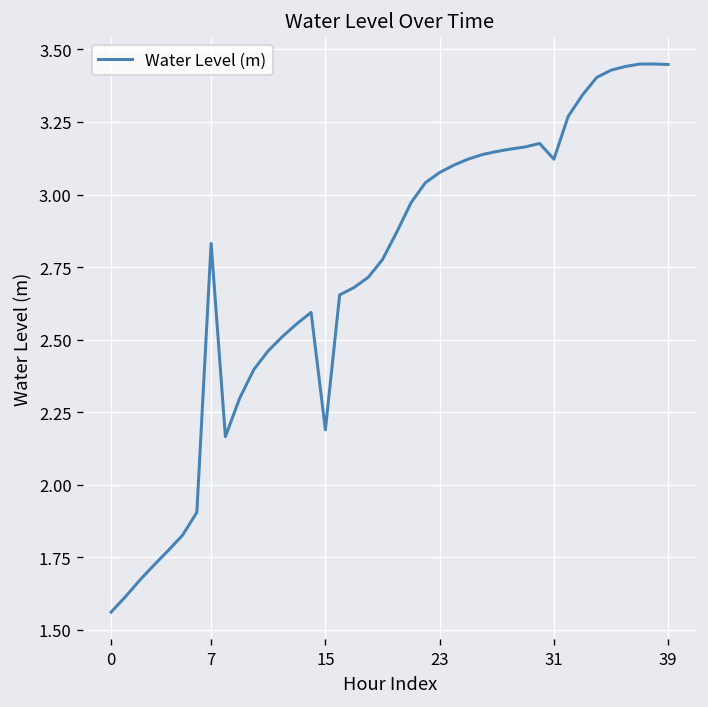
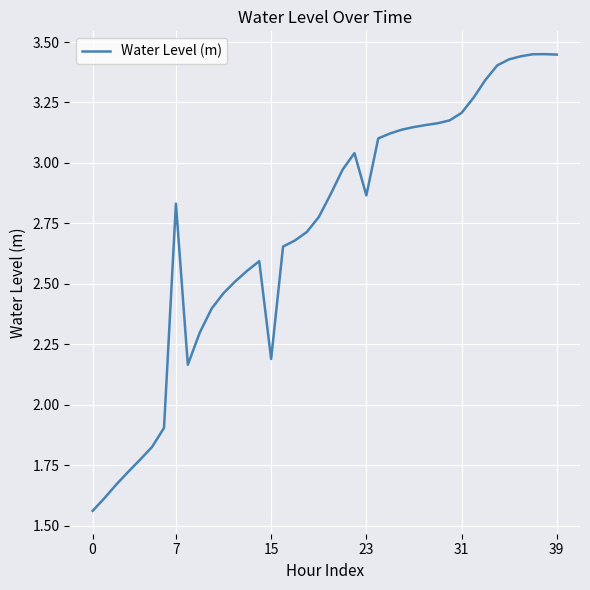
23: 3.08 -> 2.87
31: 3.12 -> 3.21
